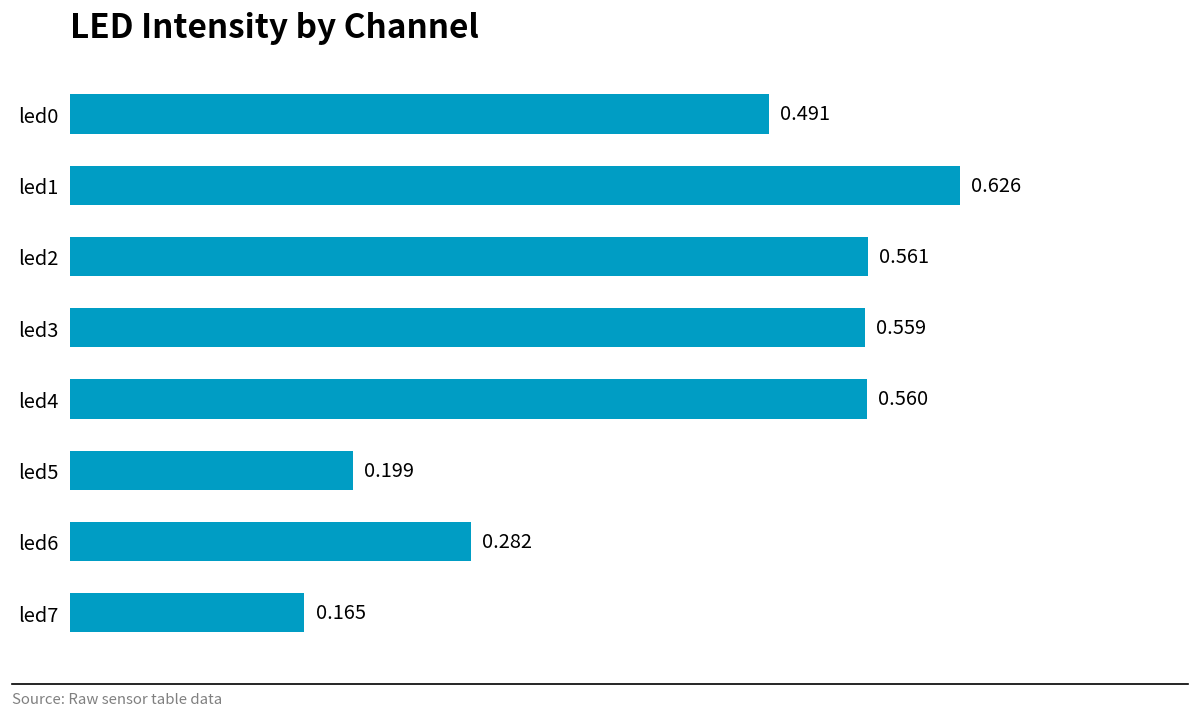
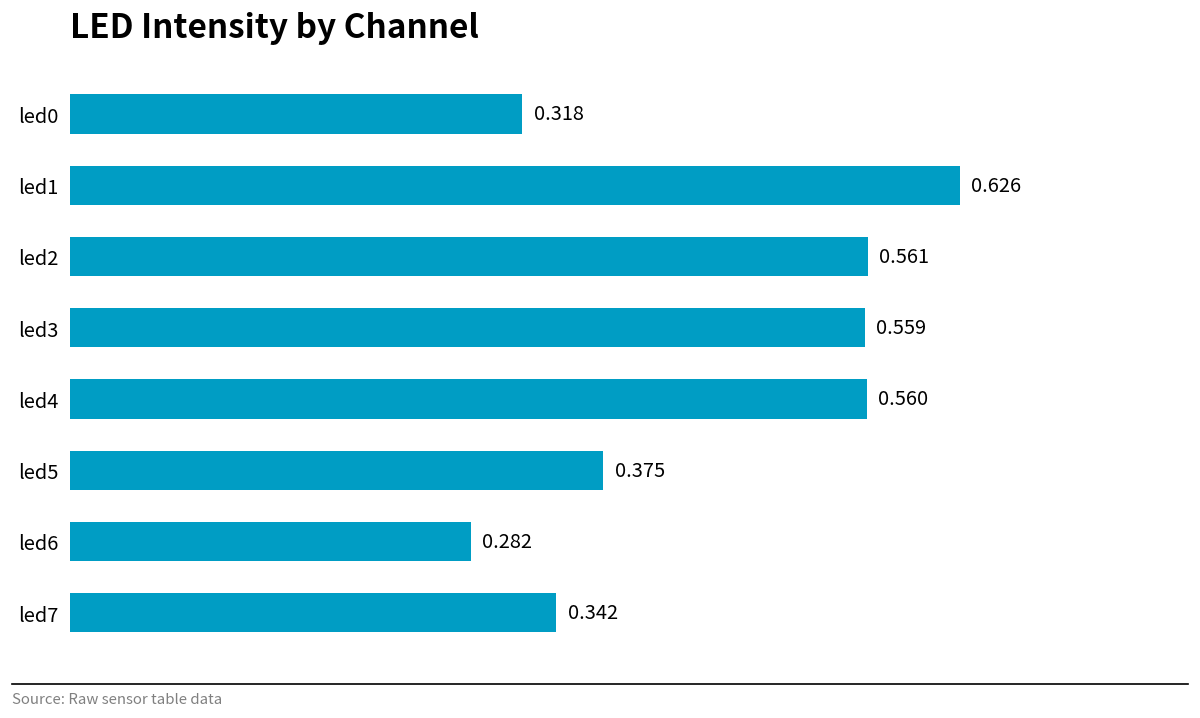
led0: 0.491 -> 0.318
led5: 0.199 -> 0.375
led7: 0.165 -> 0.342
